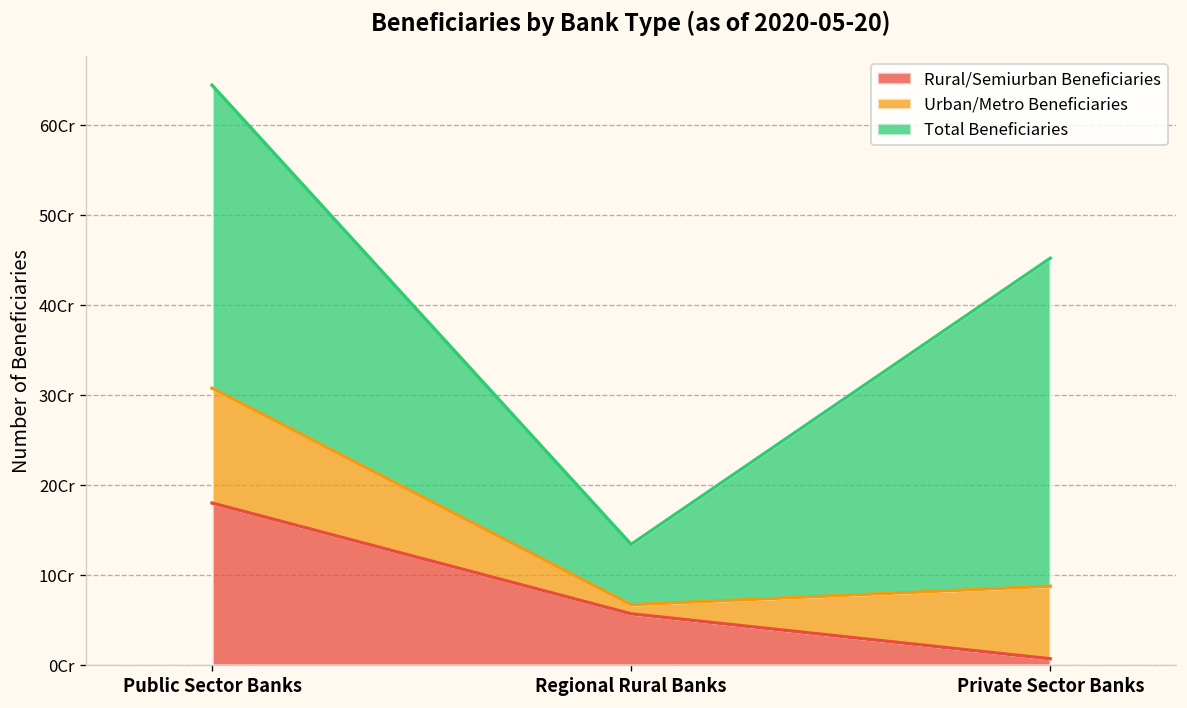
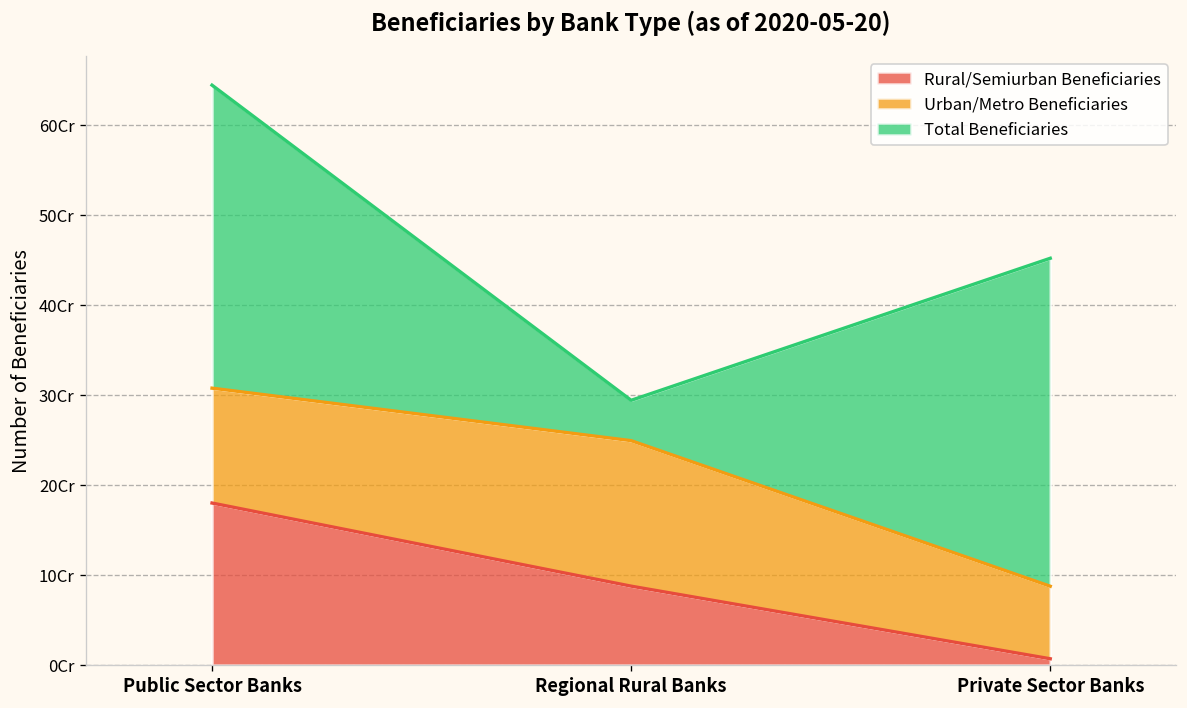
Rural/Semiurban Beneficiaries, Regional Rural Banks: 6Cr -> 9Cr
Urban/Metro Beneficiaries, Regional Rural Banks: 1Cr -> 16Cr
Total Beneficiaries, Regional Rural Banks: 7Cr -> 4Cr
